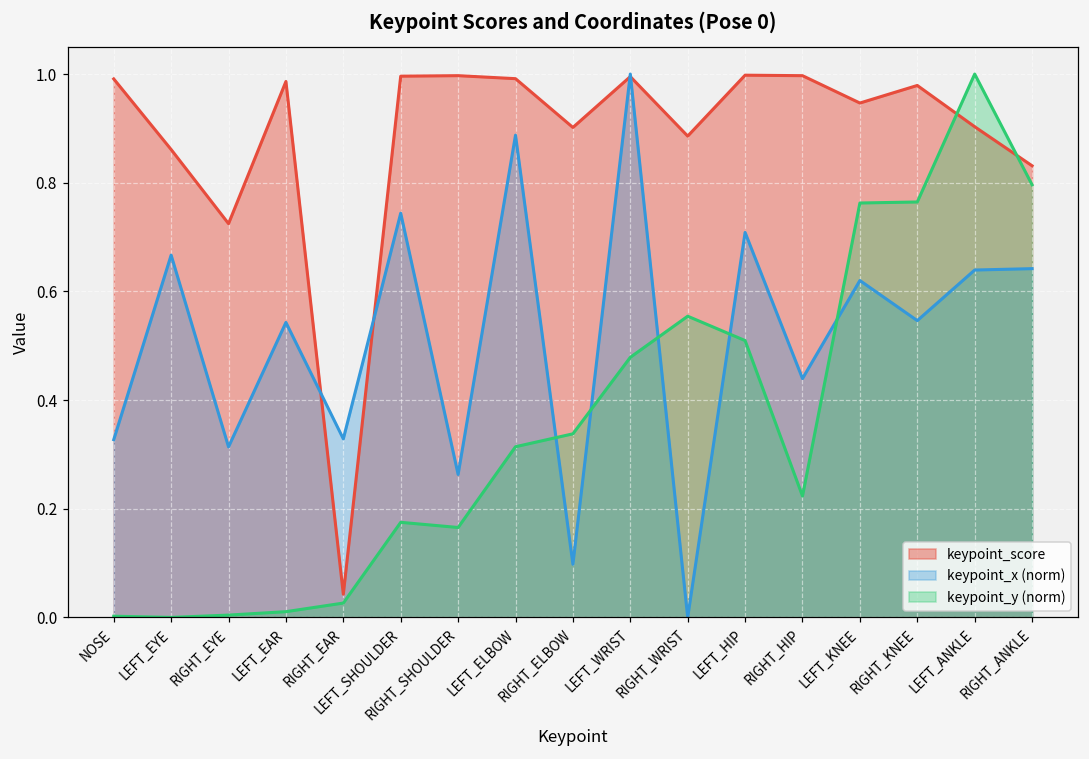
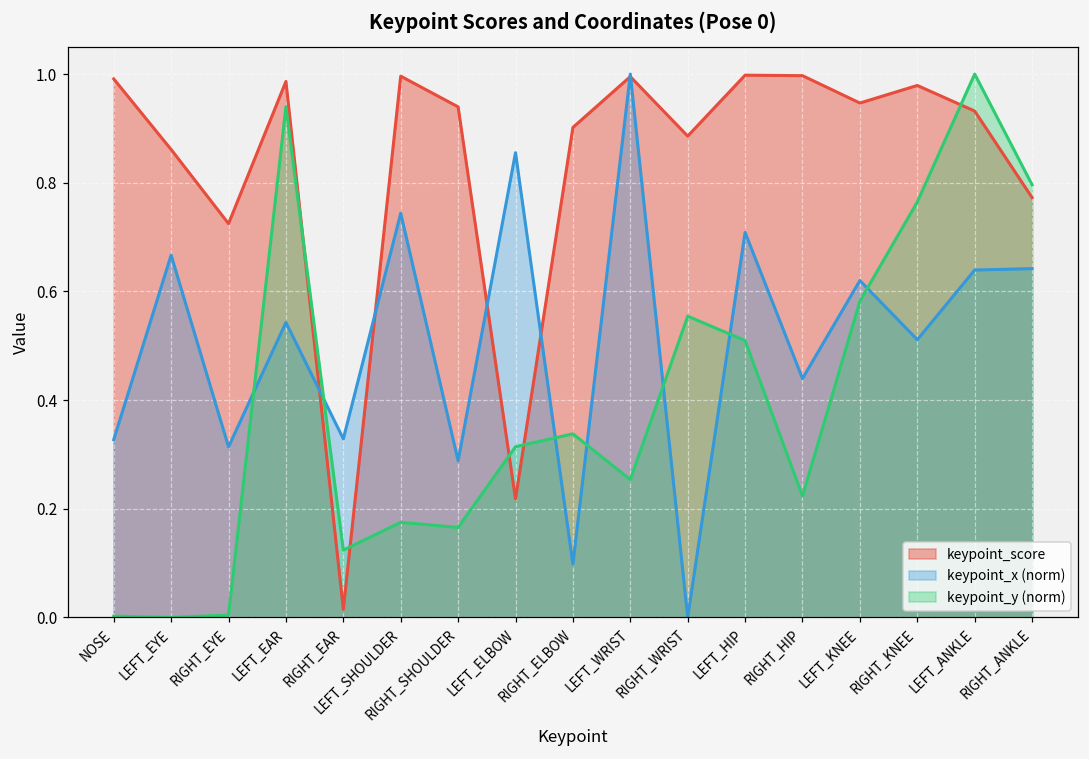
keypoint_y (norm), LEFT_EAR: 0.01 -> 0.94
keypoint_score, RIGHT_EAR: 0.04 -> 0.01
keypoint_y (norm), RIGHT_EAR: 0.03 -> 0.12
keypoint_score, RIGHT_SHOULDER: 1.00 -> 0.94
keypoint_x (norm), RIGHT_SHOULDER: 0.26 -> 0.29
keypoint_score, LEFT_ELBOW: 0.99 -> 0.22
keypoint_x (norm), LEFT_ELBOW: 0.89 -> 0.86
keypoint_y (norm), LEFT_WRIST: 0.48 -> 0.25
keypoint_y (norm), LEFT_KNEE: 0.76 -> 0.58
keypoint_x (norm), RIGHT_KNEE: 0.55 -> 0.51
keypoint_score, LEFT_ANKLE: 0.90 -> 0.93
keypoint_score, RIGHT_ANKLE: 0.83 -> 0.77
